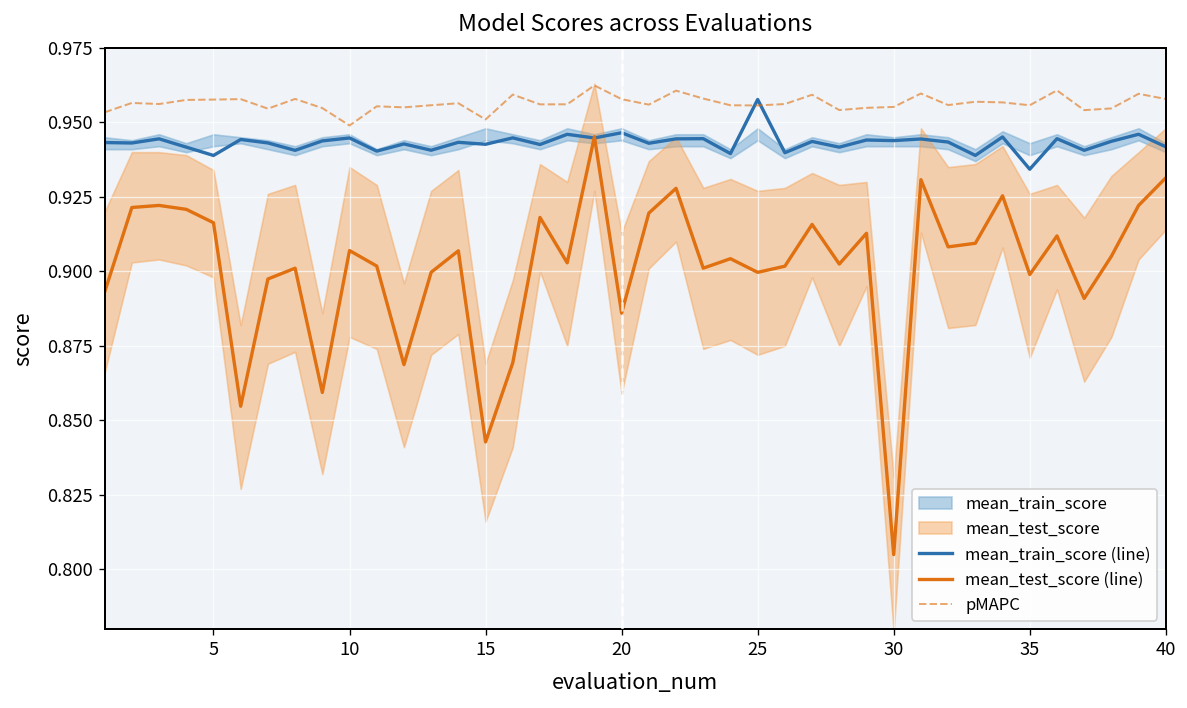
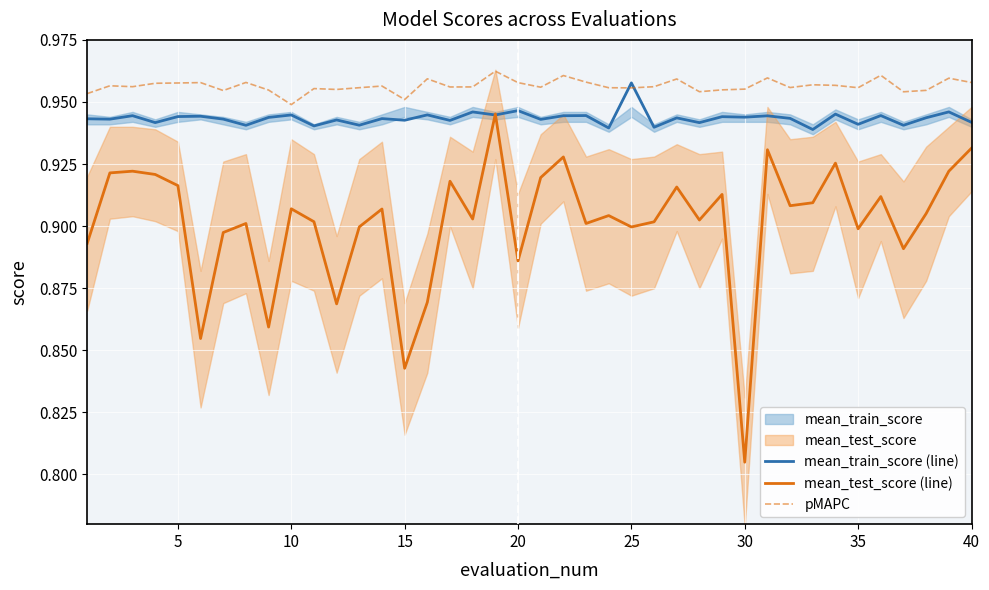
mean_train_score (line), 5: 0.939 -> 0.944
mean_train_score (line), 35: 0.934 -> 0.941
